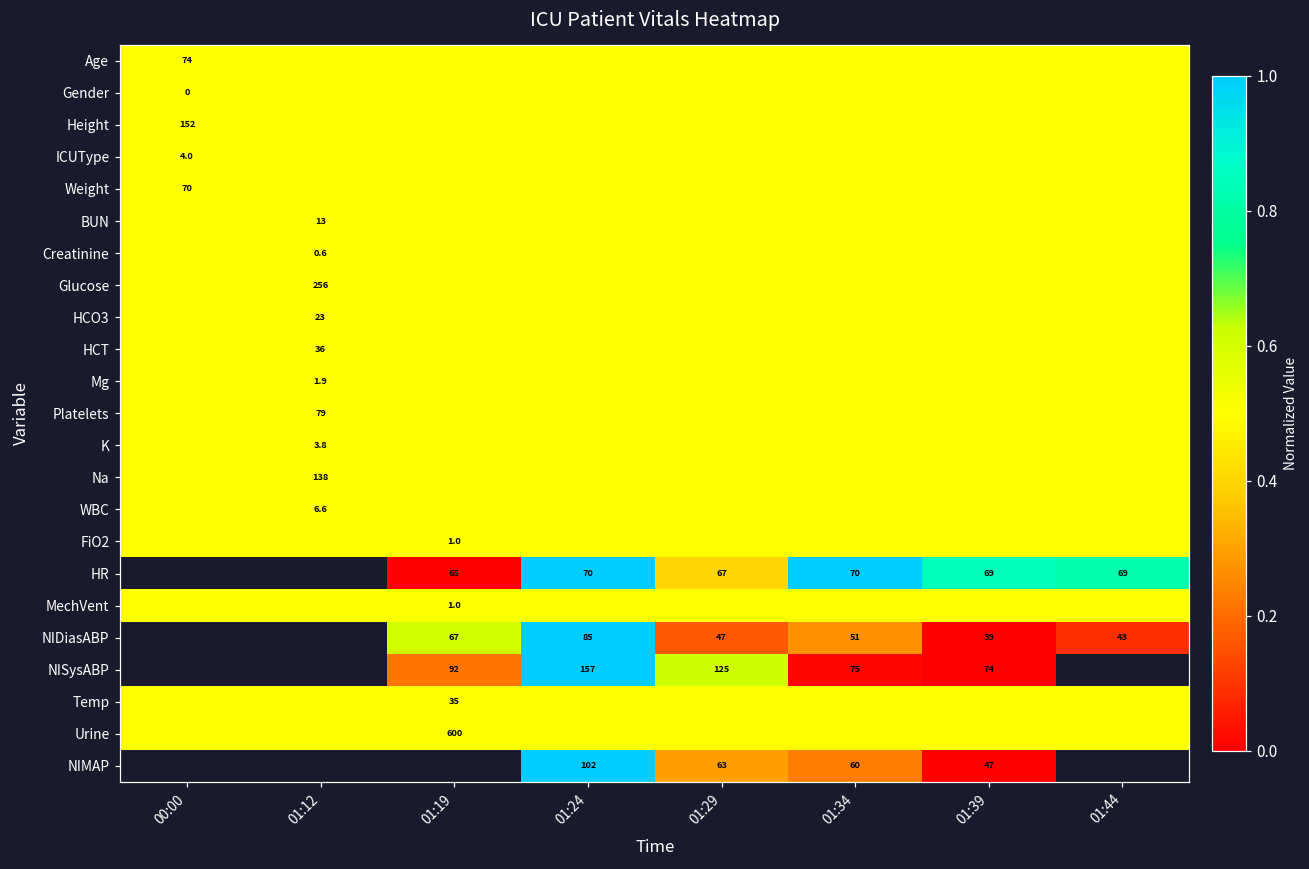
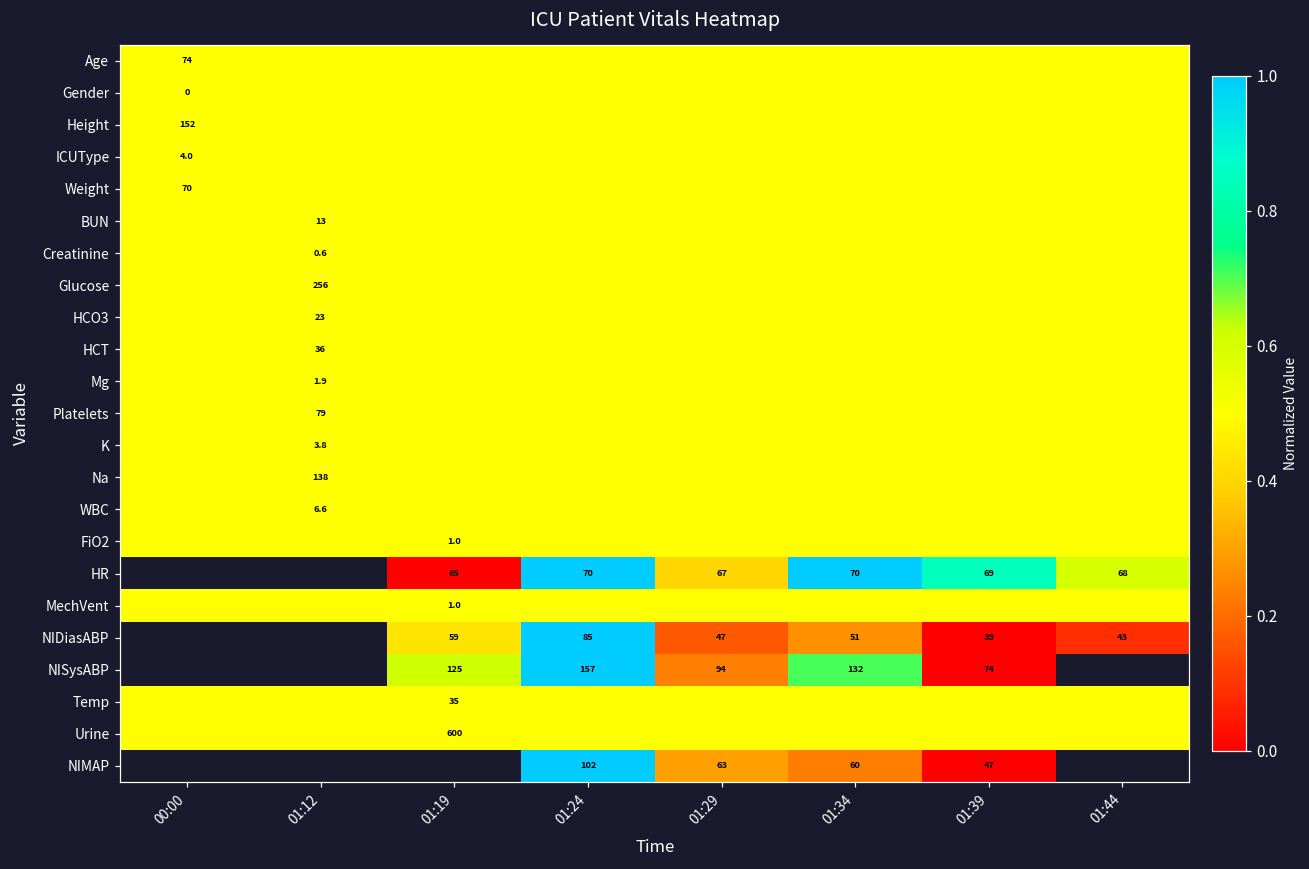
HR, 01:44: 69 -> 68
NIDiasABP, 01:19: 67 -> 59
NISysABP, 01:19: 92 -> 125
NISysABP, 01:29: 125 -> 94
NISysABP, 01:34: 75 -> 132
